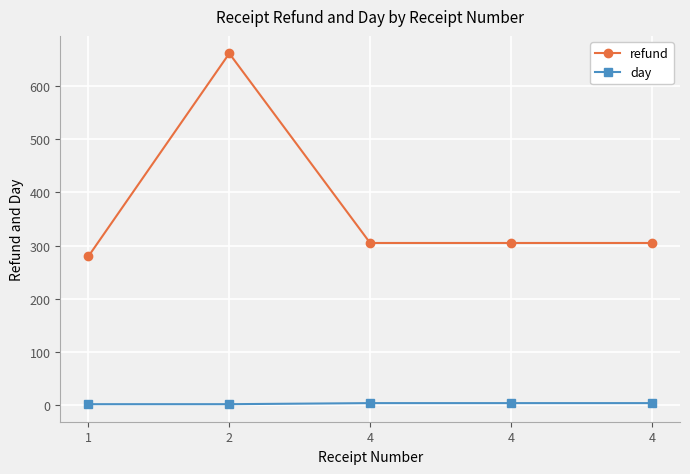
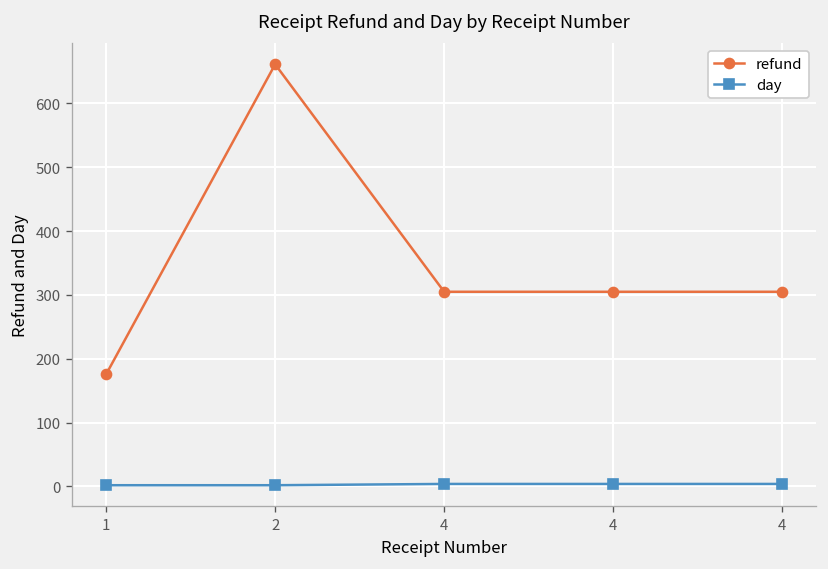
refund, 1: 280 -> 180
